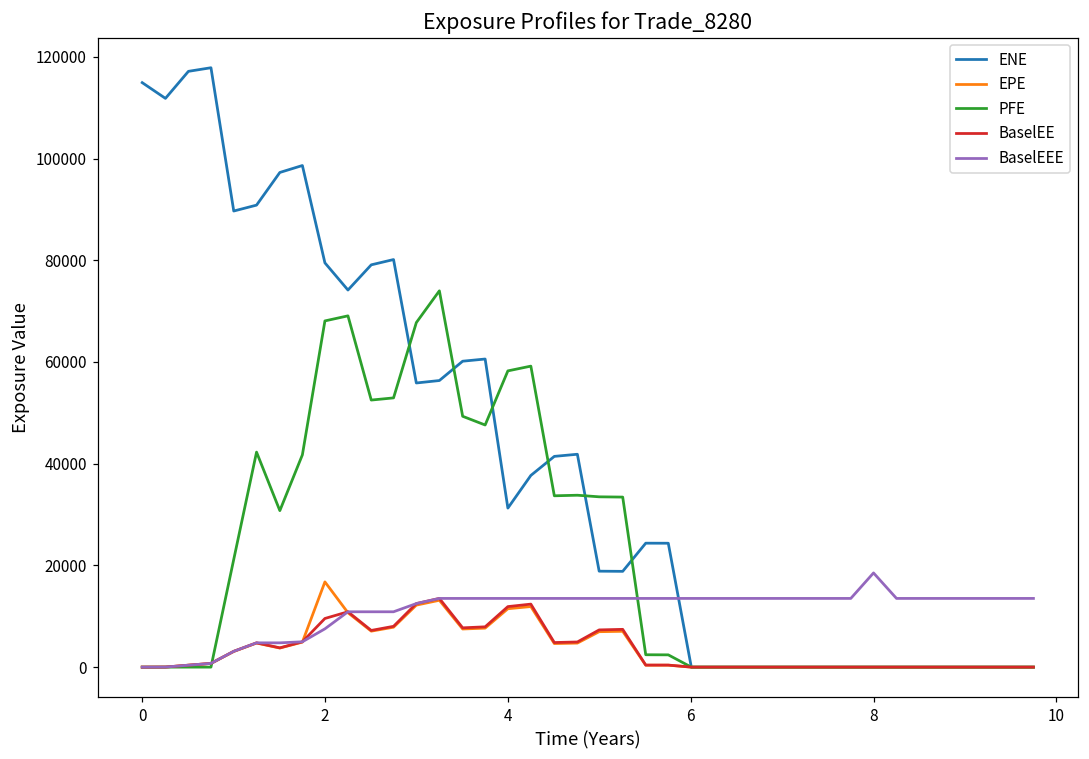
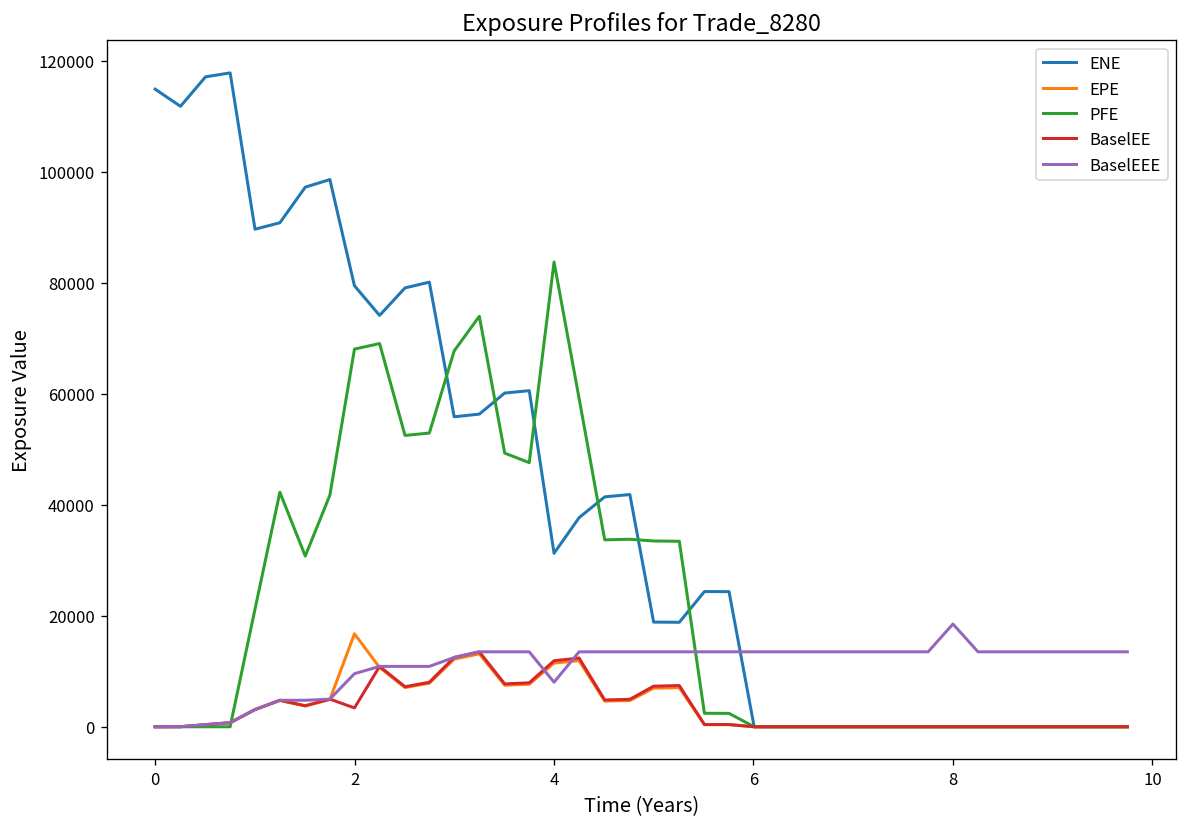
BaselEE, 2: 10000 -> 3000
BaselEEE, 2: 8000 -> 10000
PFE, 4: 58000 -> 84000
BaselEEE, 4: 14000 -> 8000
